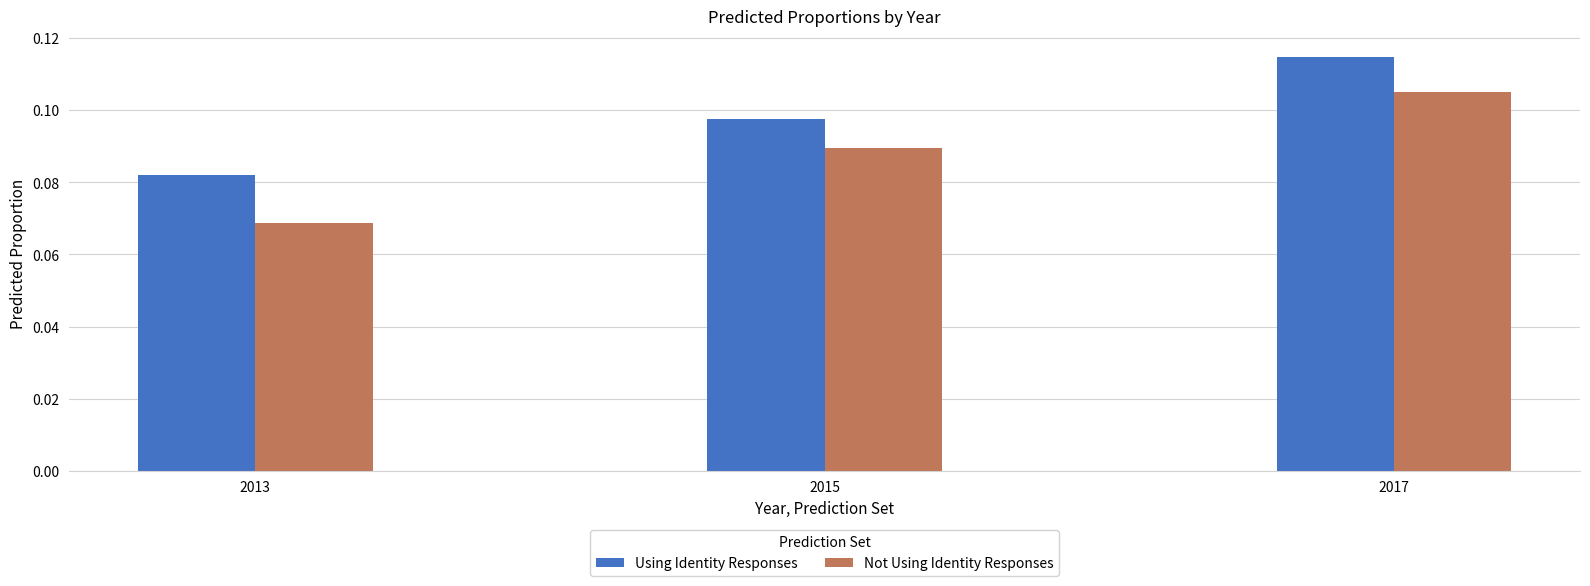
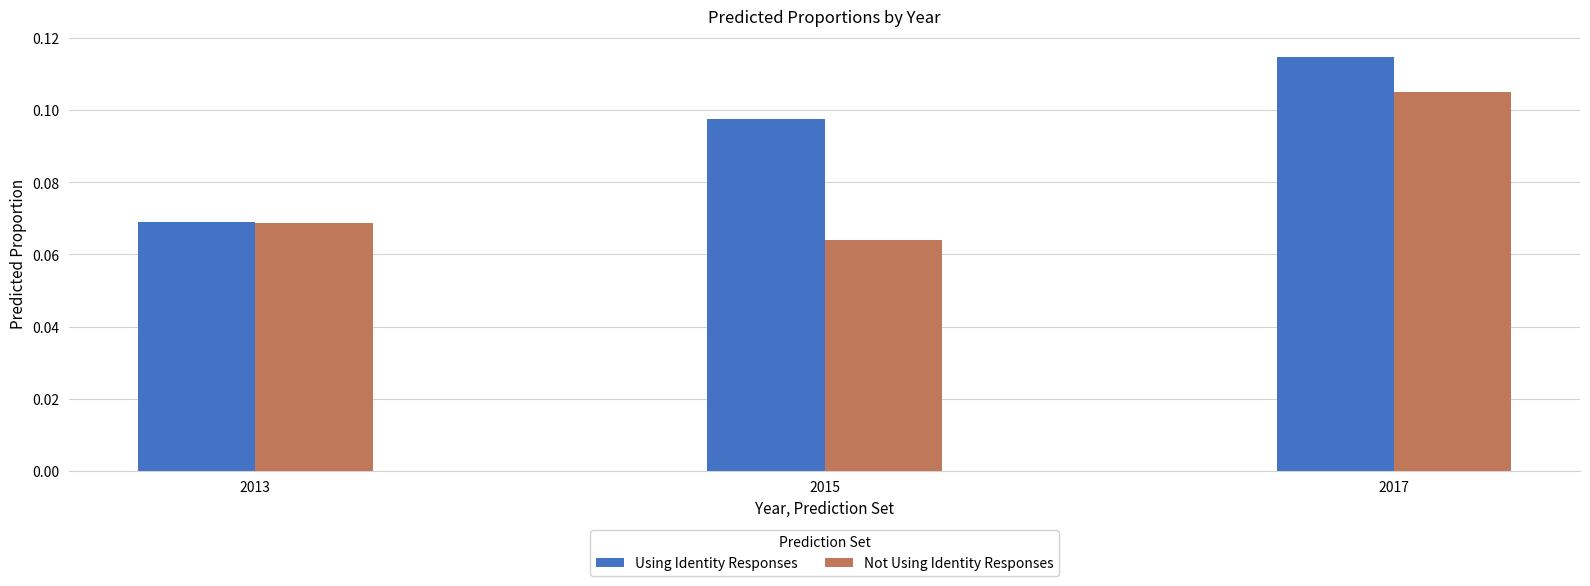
Using Identity Responses, 2013: 0.082 -> 0.069
Not Using Identity Responses, 2015: 0.090 -> 0.064
